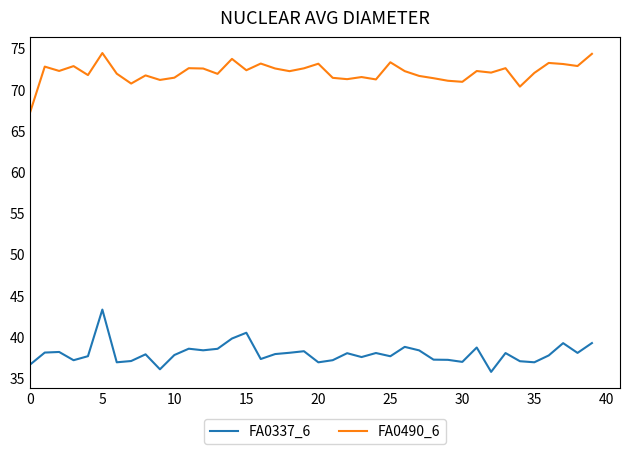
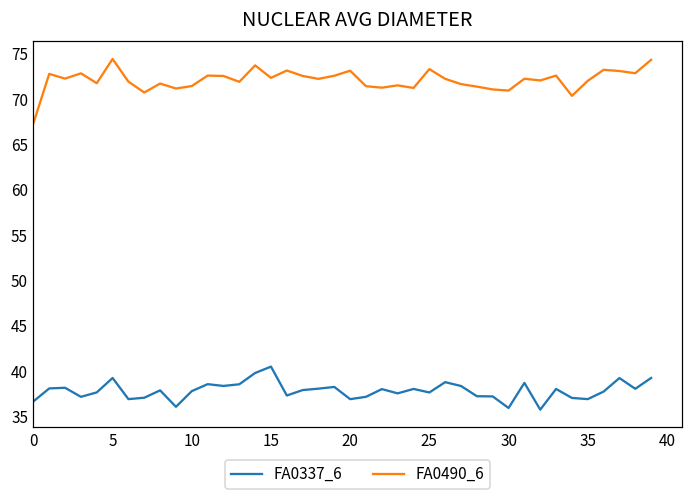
FA0337_6, 5: 43 -> 39
FA0337_6, 30: 37 -> 36
